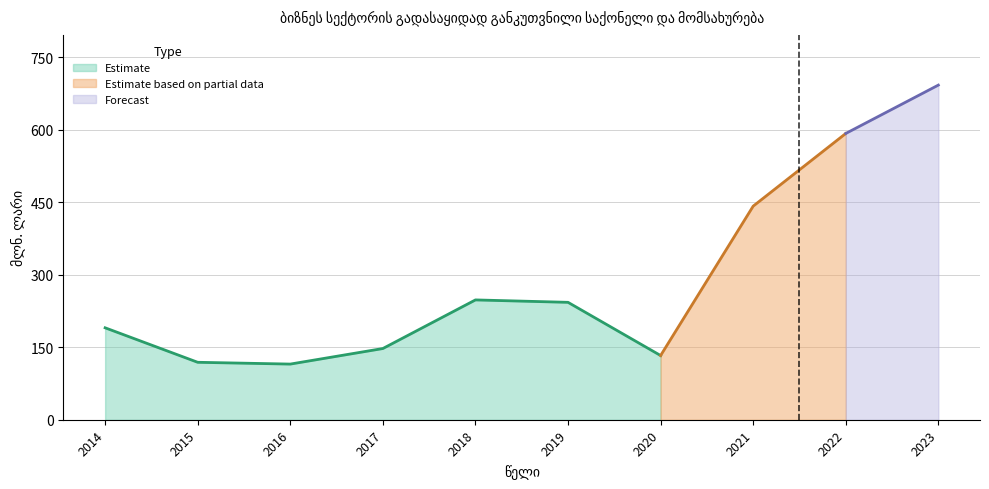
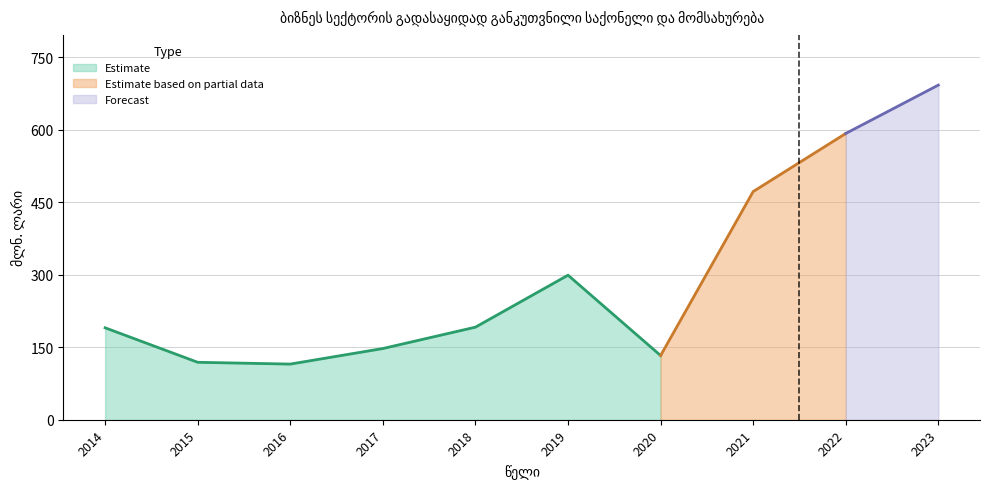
Estimate, 2018: 250 -> 190
Estimate, 2019: 240 -> 300
Estimate based on partial data, 2021: 440 -> 470
